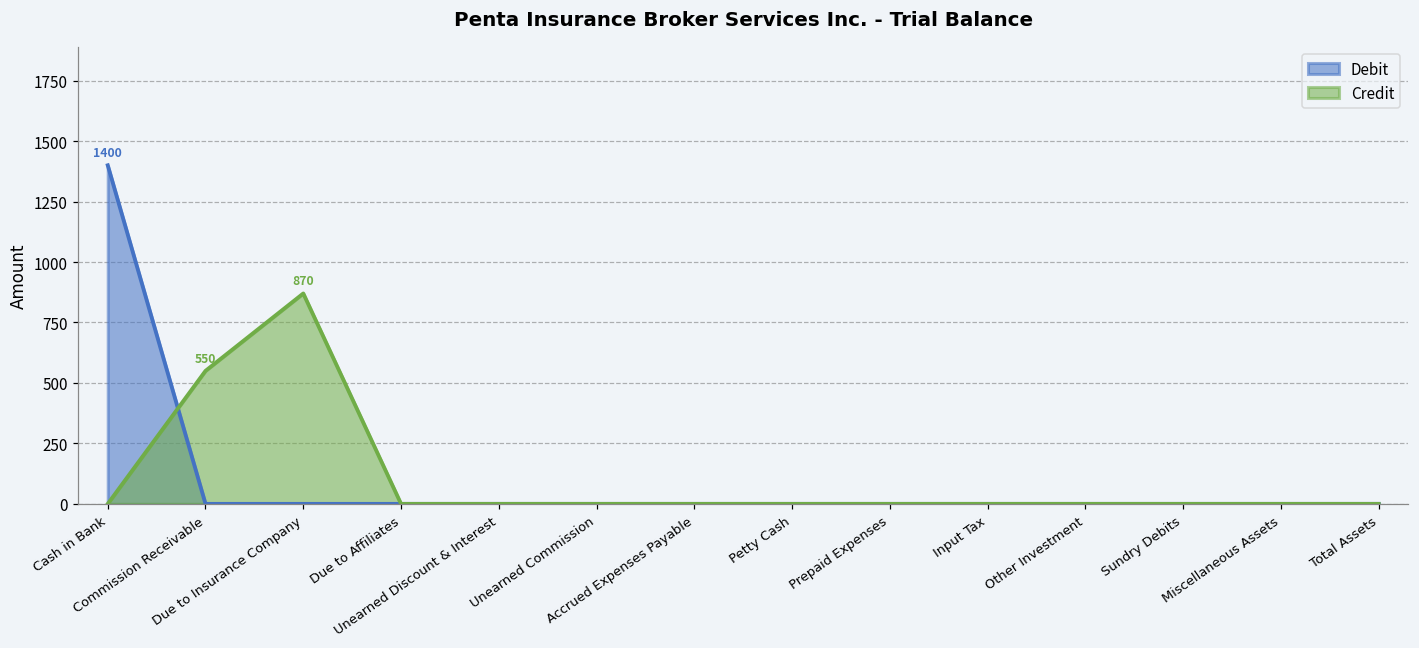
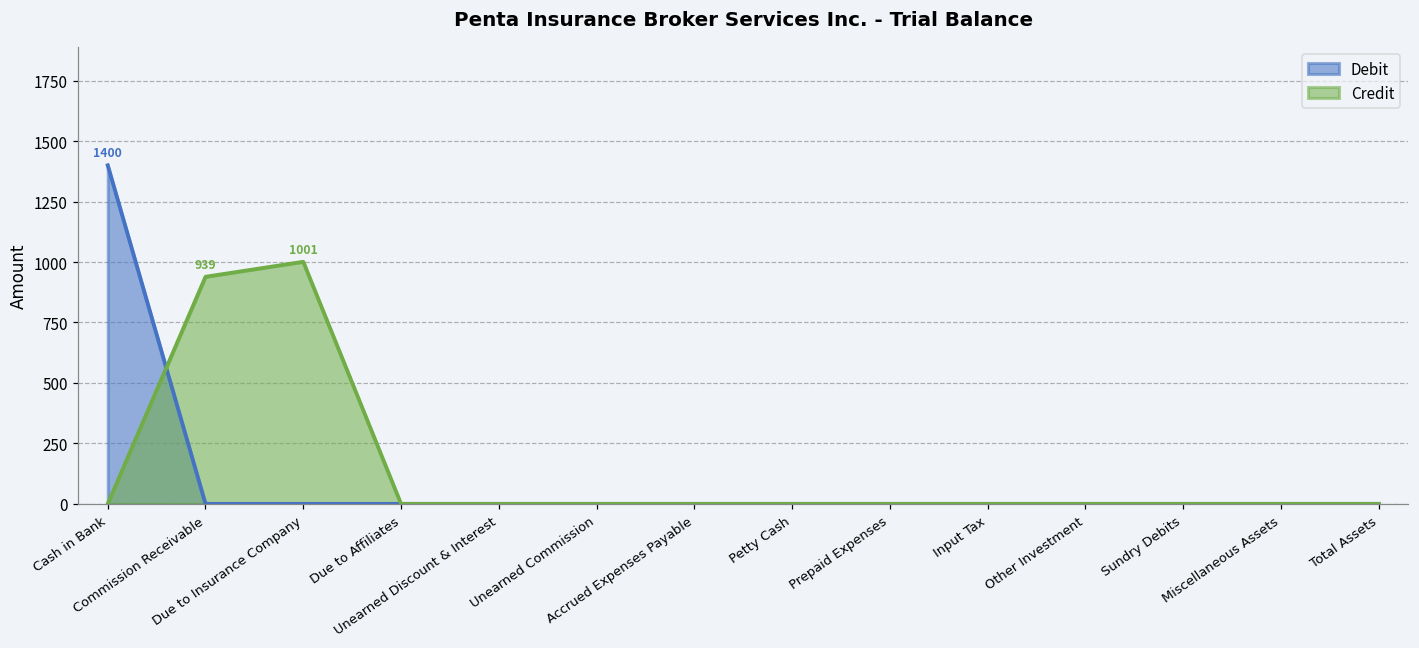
Credit, Commission Receivable: 550 -> 939
Credit, Due to Insurance Company: 870 -> 1001
